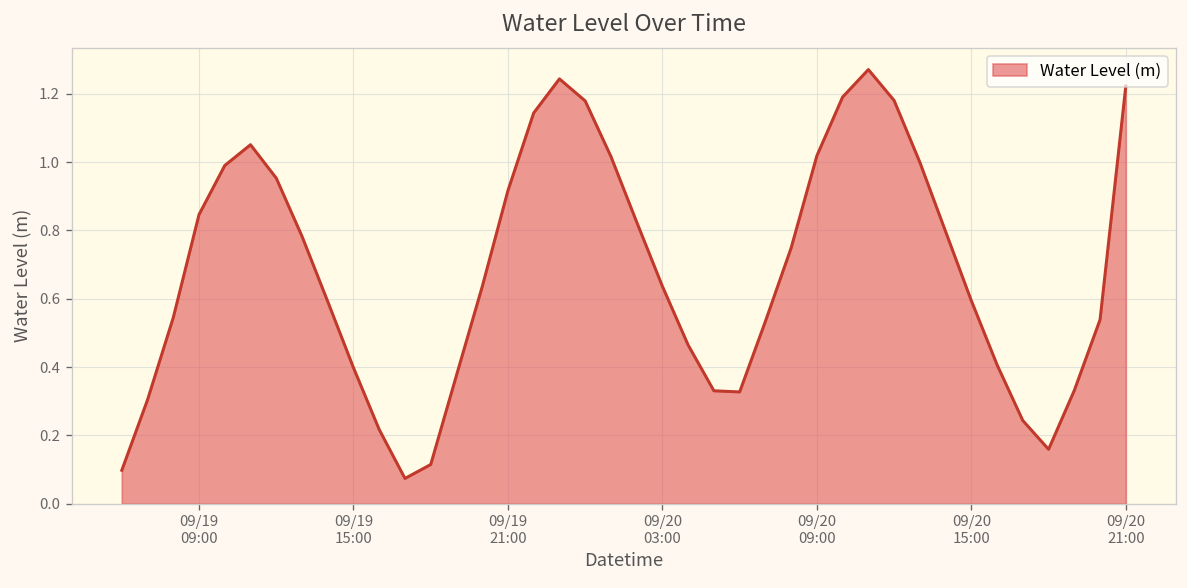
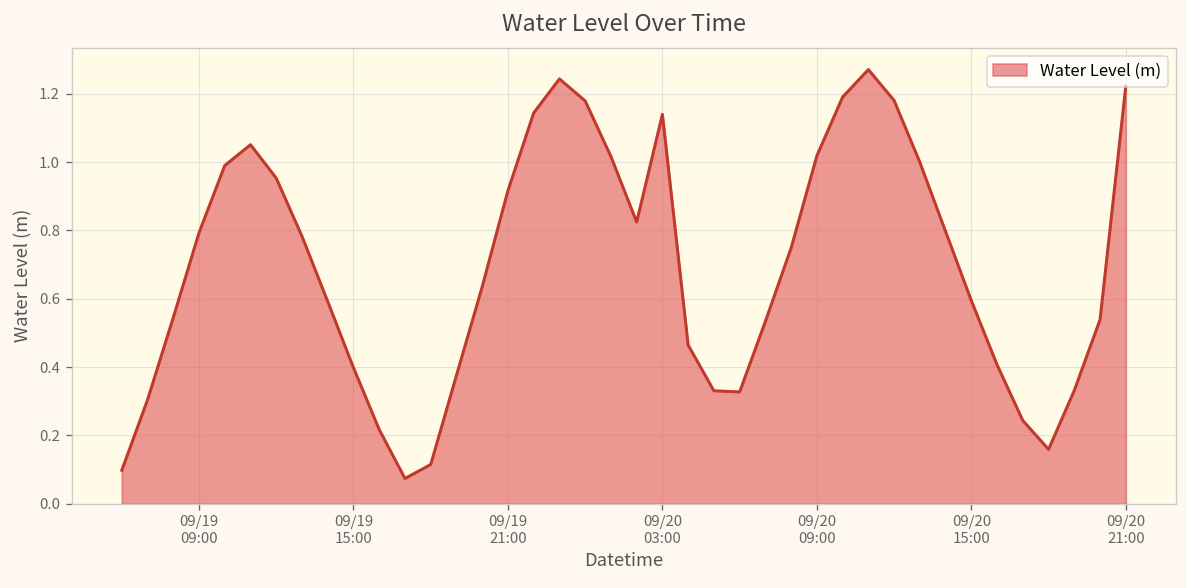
09/19 09:00: 0.85 -> 0.79
09/20 03:00: 0.64 -> 1.14
